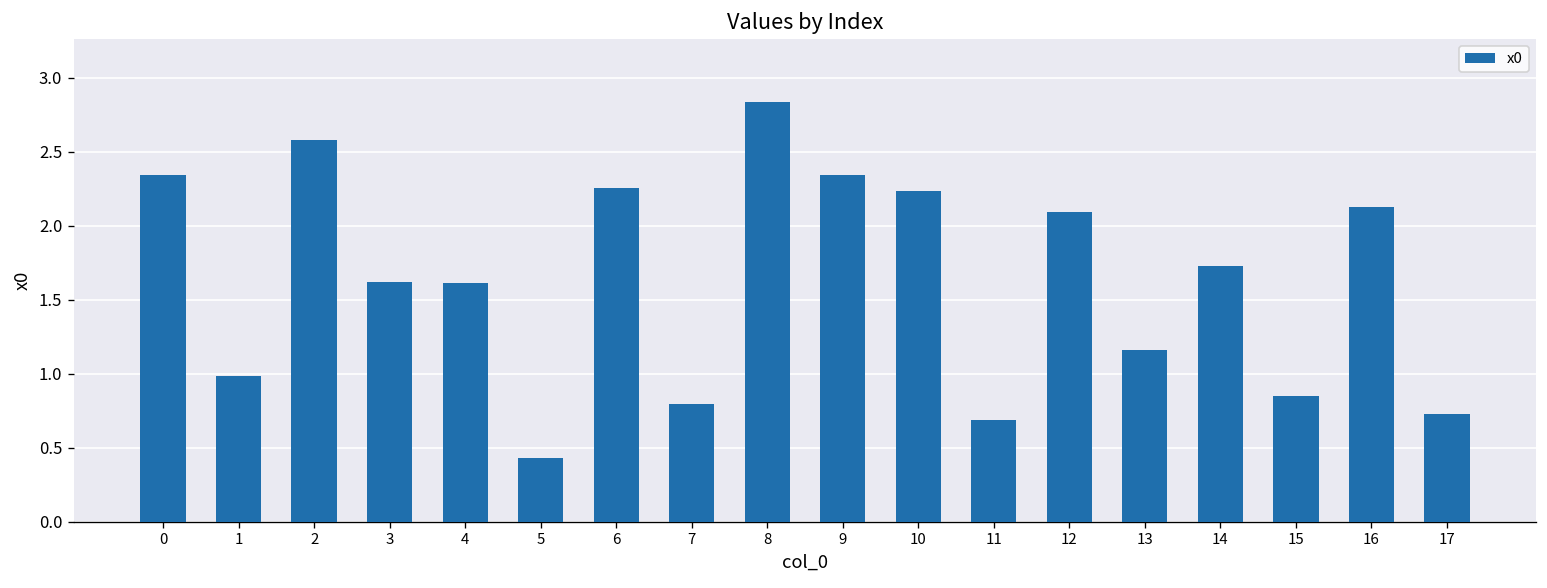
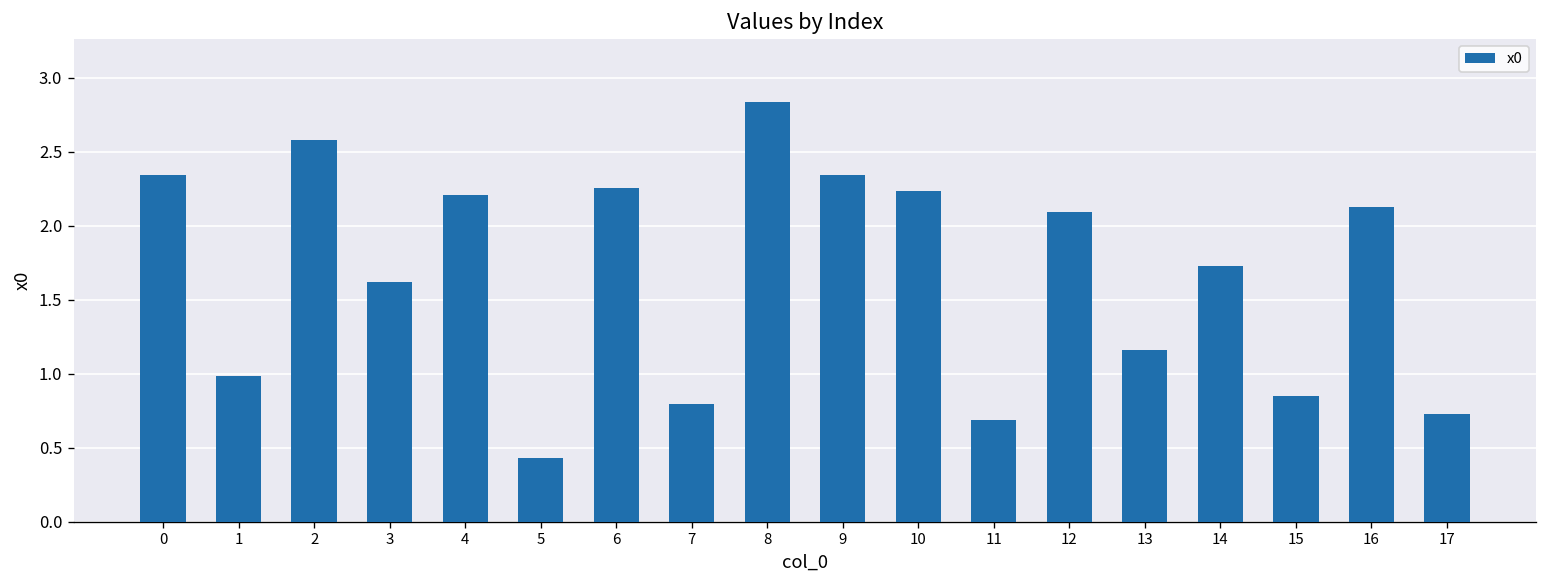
4: 1.61 -> 2.21
